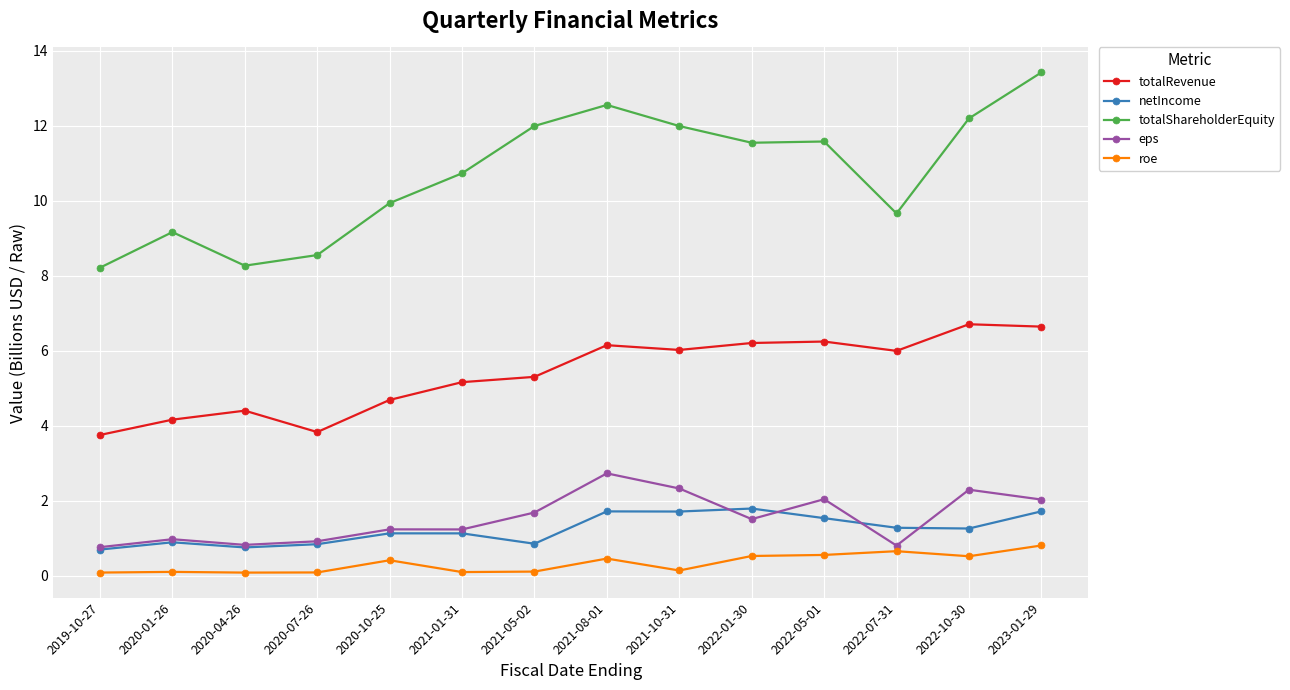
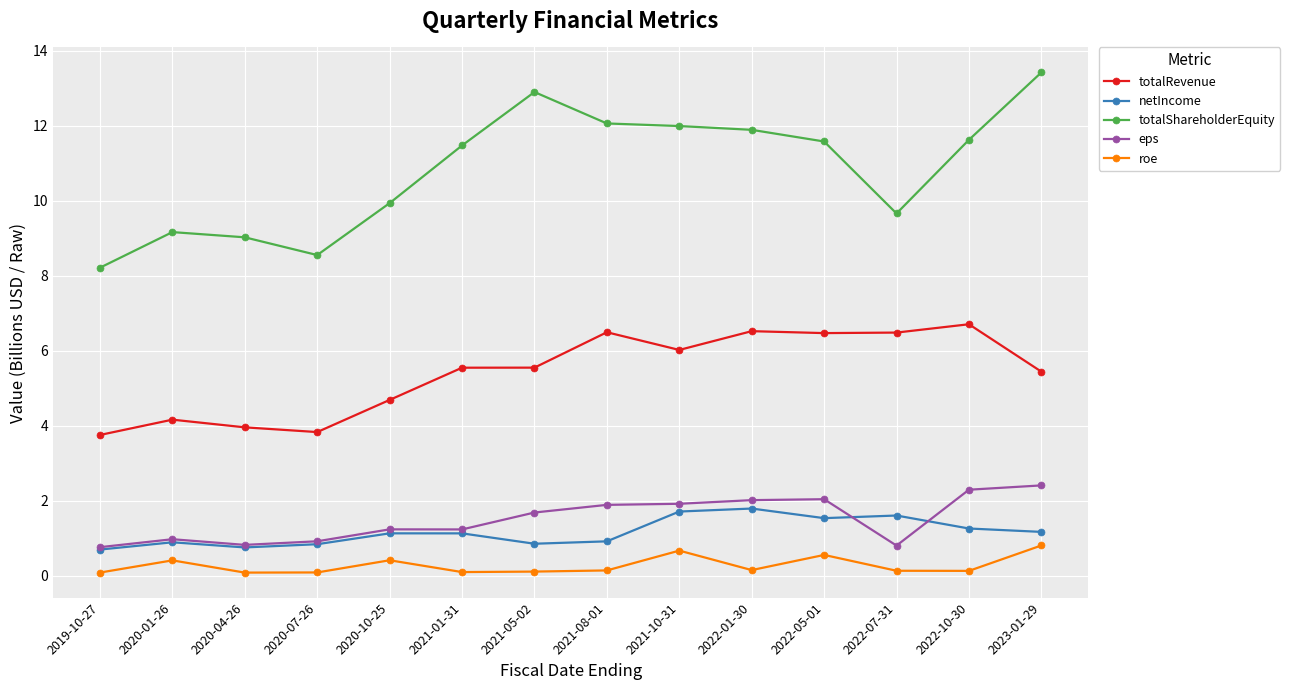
roe, 2020-01-26: 0.1 -> 0.4
totalRevenue, 2020-04-26: 4.4 -> 4.0
totalShareholderEquity, 2020-04-26: 8.3 -> 9.0
totalRevenue, 2021-01-31: 5.2 -> 5.5
totalShareholderEquity, 2021-01-31: 10.7 -> 11.5
totalRevenue, 2021-05-02: 5.3 -> 5.5
totalShareholderEquity, 2021-05-02: 12.0 -> 12.9
totalRevenue, 2021-08-01: 6.1 -> 6.5
netIncome, 2021-08-01: 1.7 -> 0.9
totalShareholderEquity, 2021-08-01: 12.6 -> 12.1
eps, 2021-08-01: 2.7 -> 1.9
roe, 2021-08-01: 0.5 -> 0.1
eps, 2021-10-31: 2.3 -> 1.9
roe, 2021-10-31: 0.1 -> 0.7
totalRevenue, 2022-01-30: 6.2 -> 6.5
totalShareholderEquity, 2022-01-30: 11.5 -> 11.9
eps, 2022-01-30: 1.5 -> 2.0
roe, 2022-01-30: 0.5 -> 0.2
totalRevenue, 2022-05-01: 6.2 -> 6.5
totalRevenue, 2022-07-31: 6.0 -> 6.5
netIncome, 2022-07-31: 1.3 -> 1.6
roe, 2022-07-31: 0.7 -> 0.1
totalShareholderEquity, 2022-10-30: 12.2 -> 11.6
roe, 2022-10-30: 0.5 -> 0.1
totalRevenue, 2023-01-29: 6.6 -> 5.4
netIncome, 2023-01-29: 1.7 -> 1.2
eps, 2023-01-29: 2.0 -> 2.4
